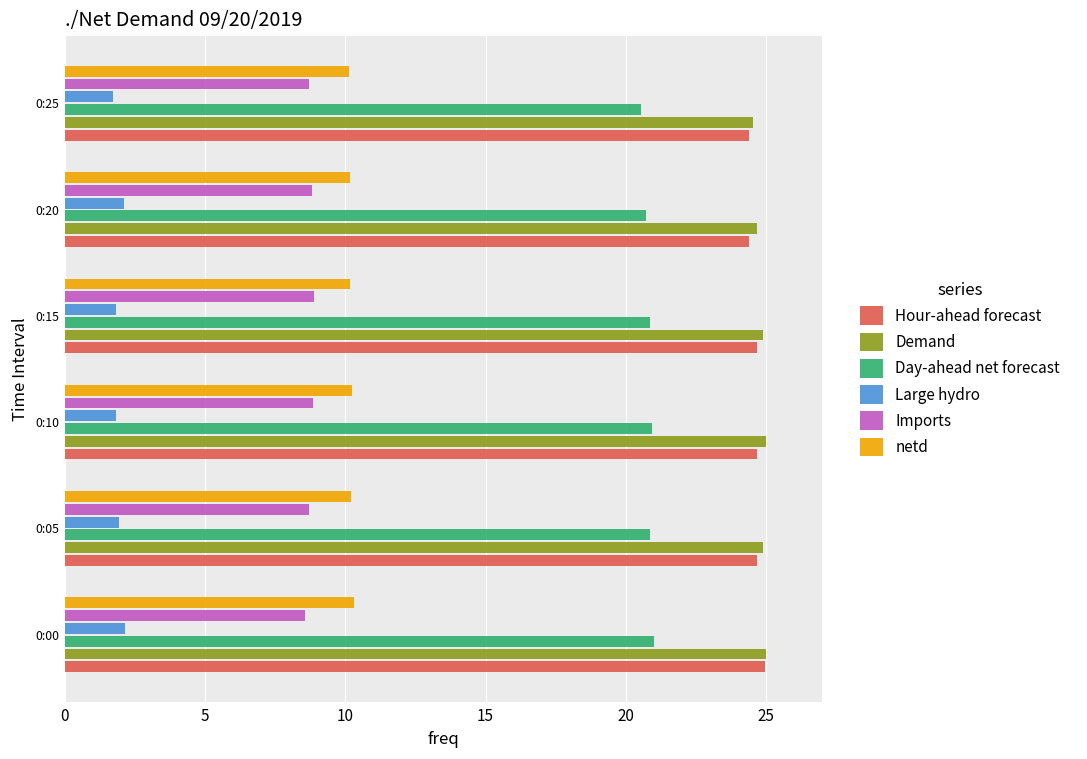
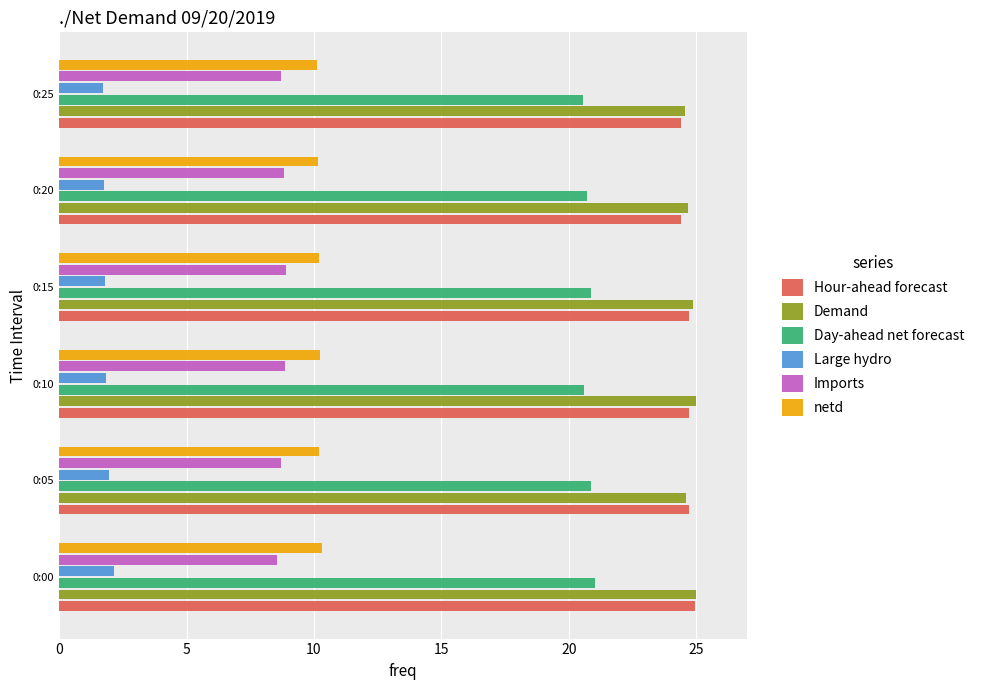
Large hydro, 0:20: 2.1 -> 1.8
Day-ahead net forecast, 0:10: 20.9 -> 20.6
Demand, 0:05: 24.9 -> 24.6
